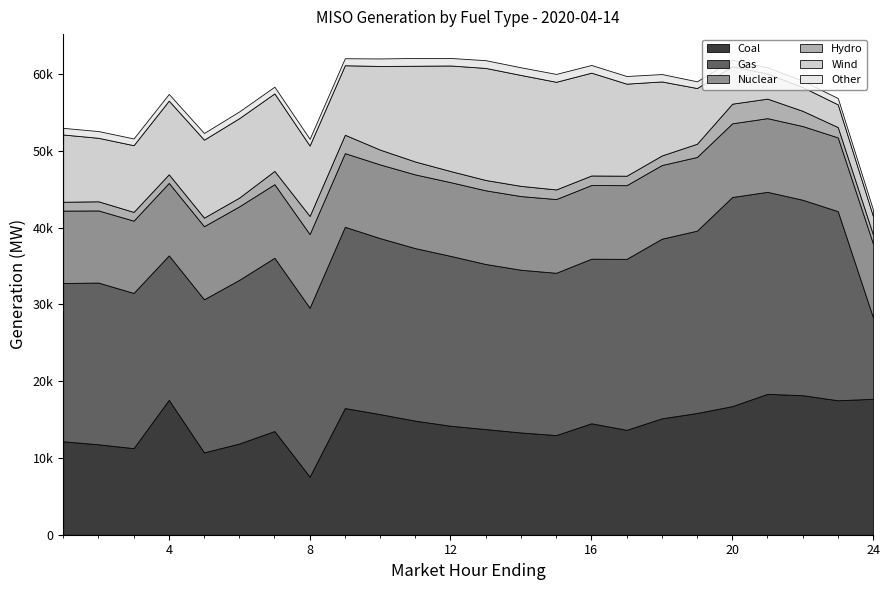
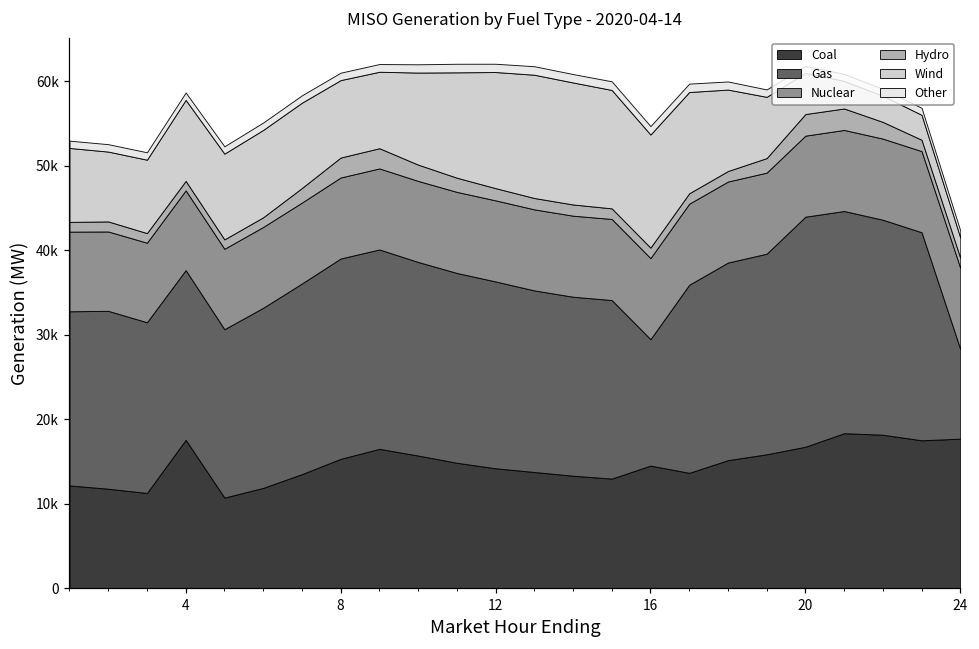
Gas, 4: 19000 -> 20000
Coal, 8: 8000 -> 15000
Gas, 8: 22000 -> 24000
Gas, 16: 21000 -> 15000
